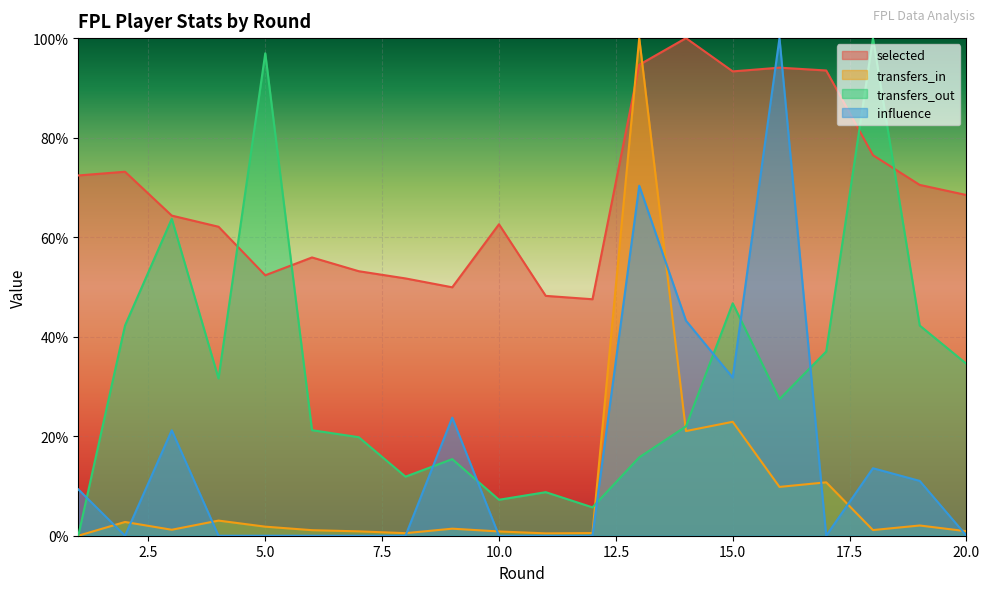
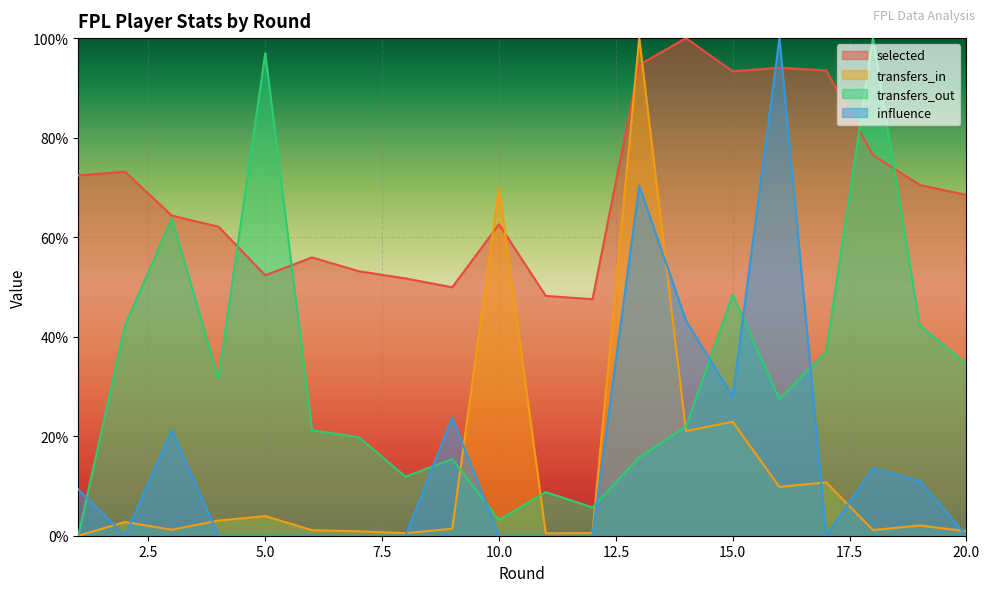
transfers_in, 5.0: 2% -> 4%
transfers_in, 10.0: 1% -> 70%
transfers_out, 10.0: 7% -> 3%
transfers_out, 15.0: 47% -> 48%
influence, 15.0: 32% -> 28%
